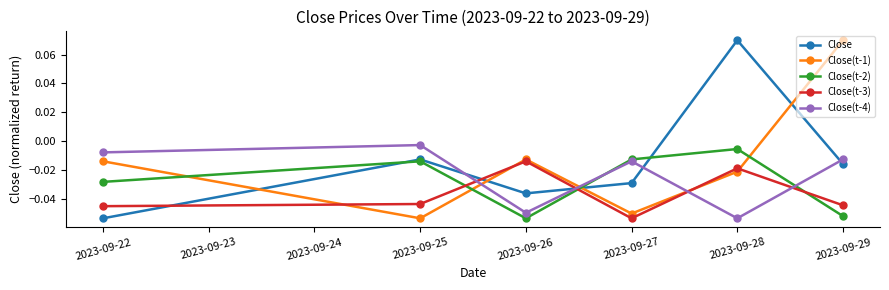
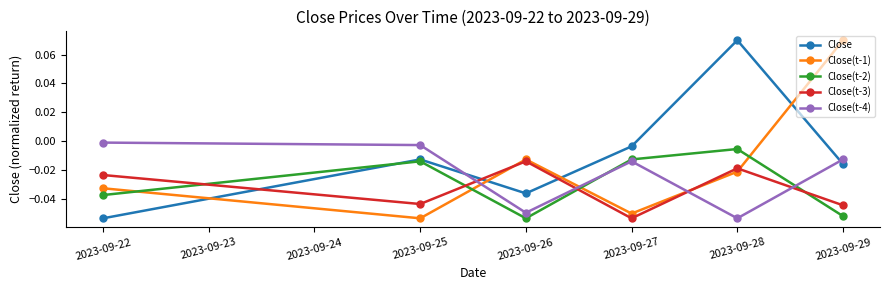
Close(t-1), 2023-09-22: -0.014 -> -0.033
Close(t-2), 2023-09-22: -0.028 -> -0.037
Close(t-3), 2023-09-22: -0.045 -> -0.023
Close(t-4), 2023-09-22: -0.008 -> -0.001
Close, 2023-09-27: -0.029 -> -0.004
